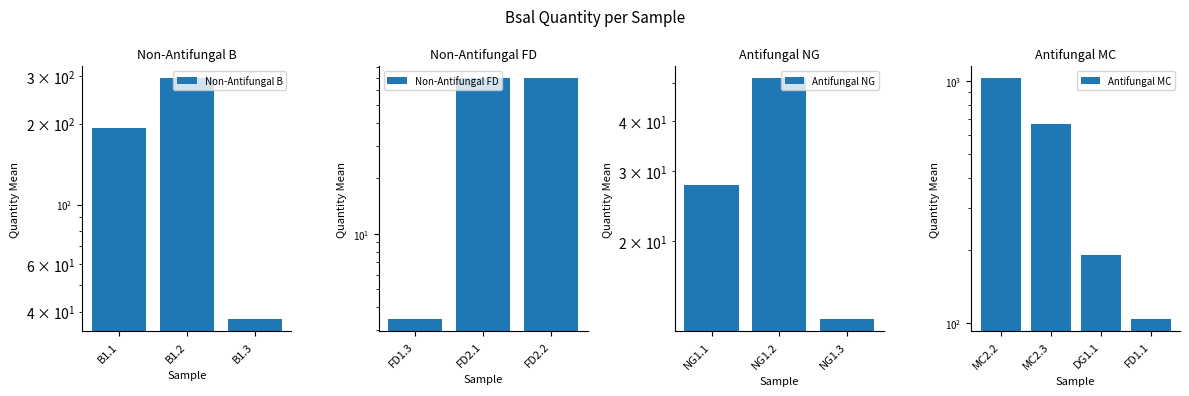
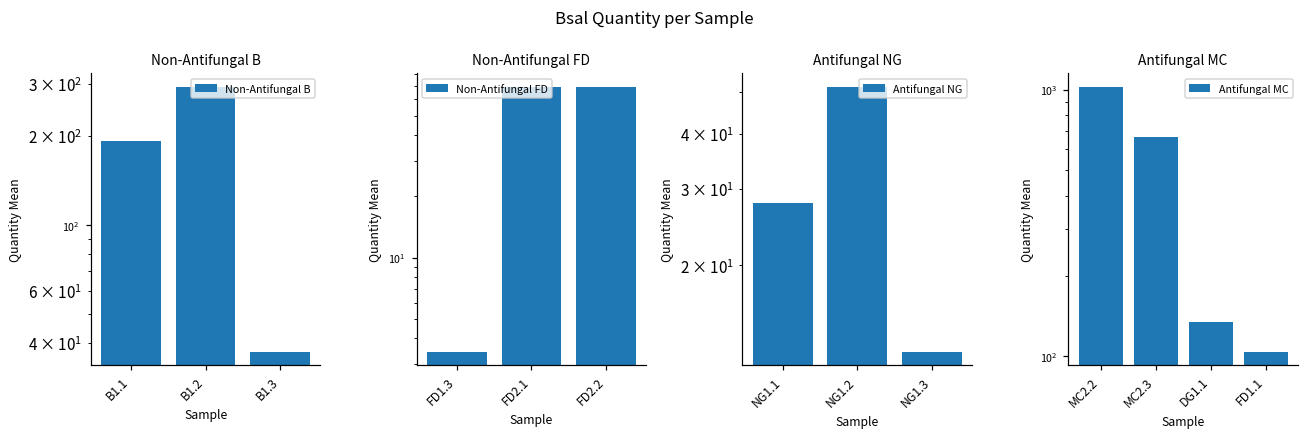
Antifungal MC, DG1.1: 190 -> 130
